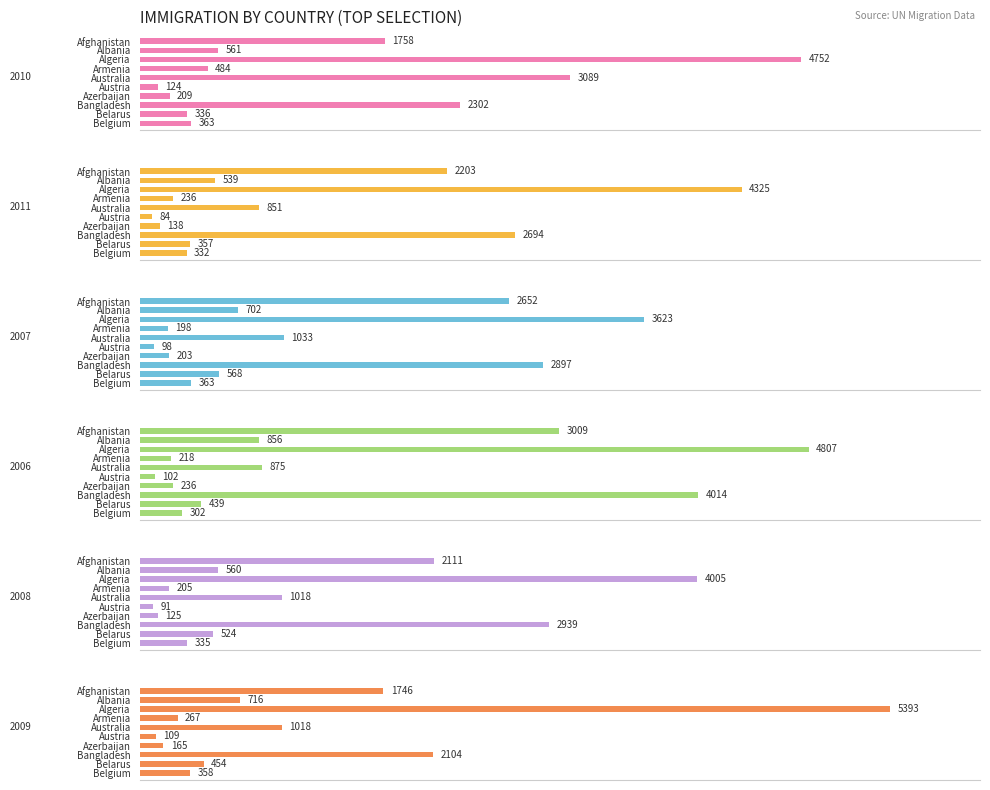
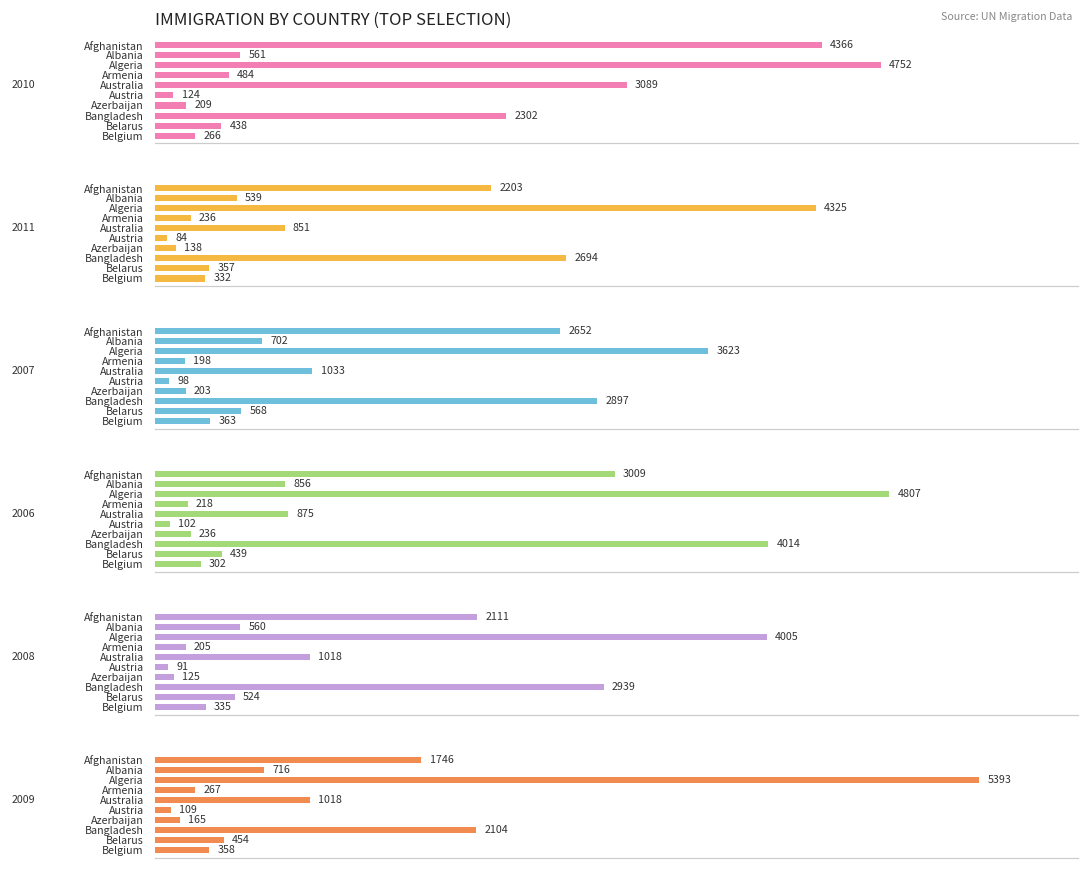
IMMIGRATION BY COUNTRY (TOP SELECTION), Afghanistan: 1758 -> 4366
IMMIGRATION BY COUNTRY (TOP SELECTION), Belarus: 336 -> 438
IMMIGRATION BY COUNTRY (TOP SELECTION), Belgium: 363 -> 266
